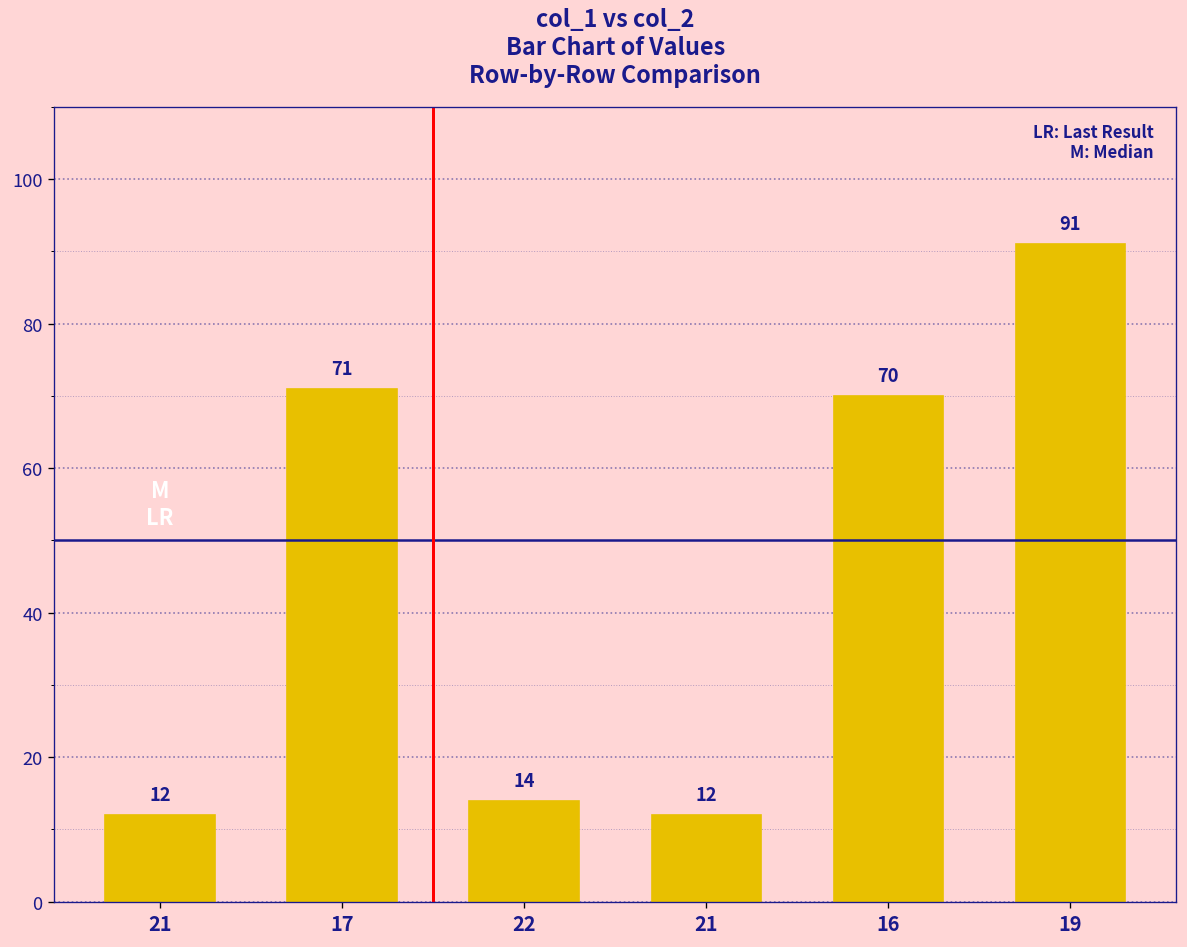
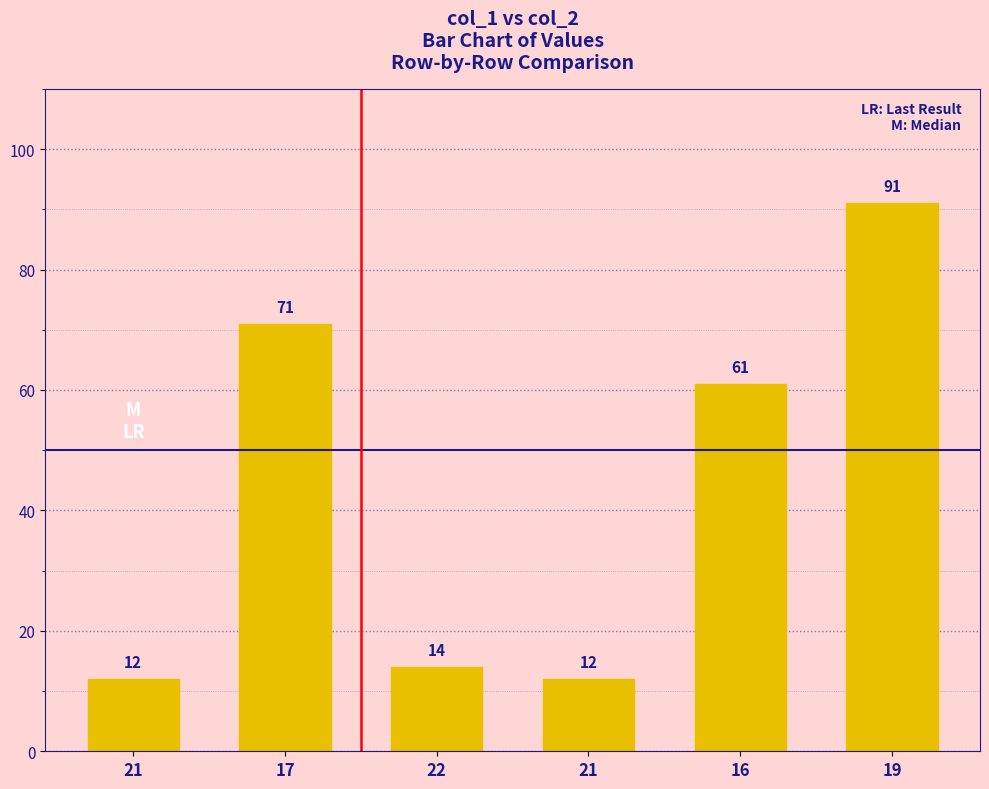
16: 70 -> 61
